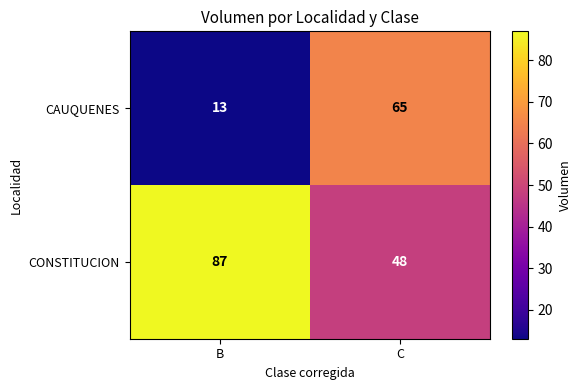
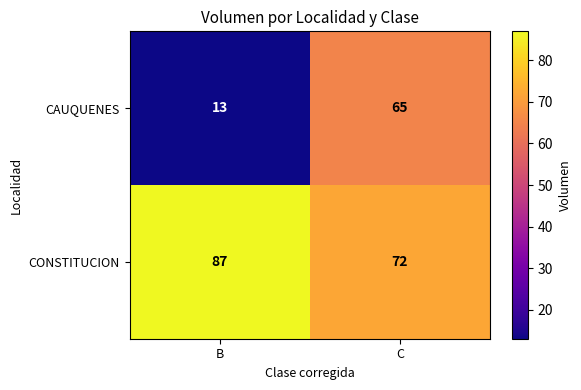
CONSTITUCION, C: 48 -> 72
